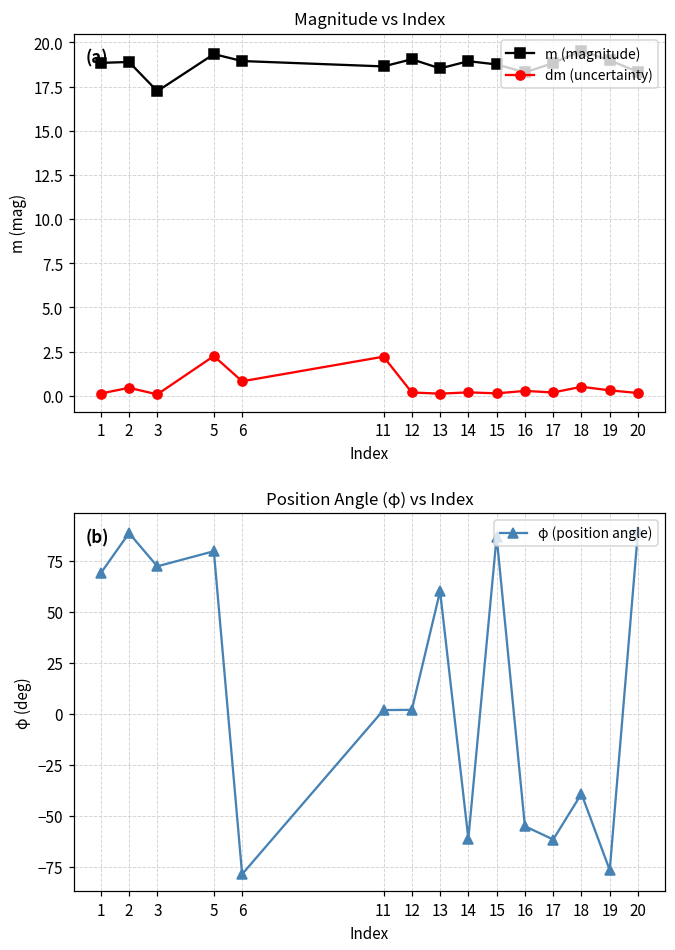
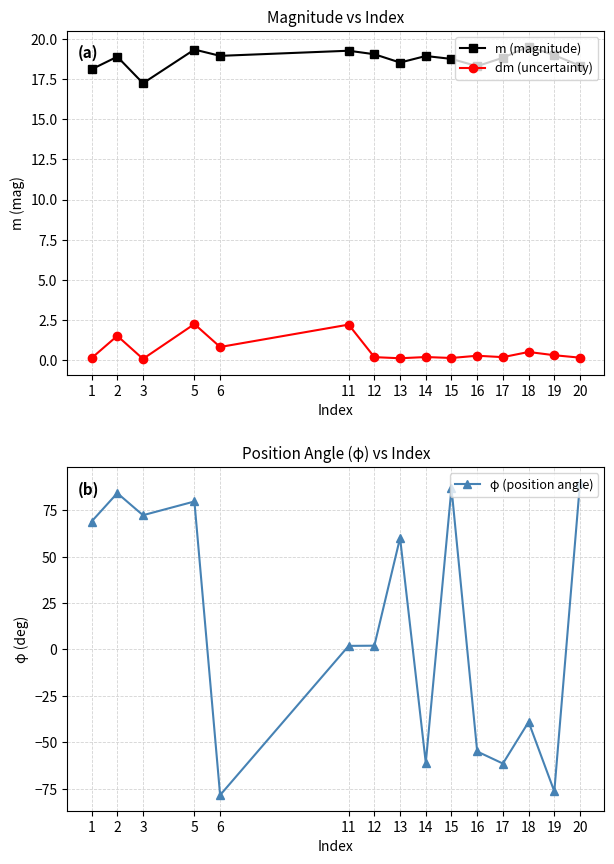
Magnitude vs Index, m (magnitude), 1: 18.8 -> 18.1
Magnitude vs Index, dm (uncertainty), 2: 0.4 -> 1.5
Magnitude vs Index, m (magnitude), 11: 18.6 -> 19.3
Position Angle (φ) vs Index, 2: 89 -> 84
